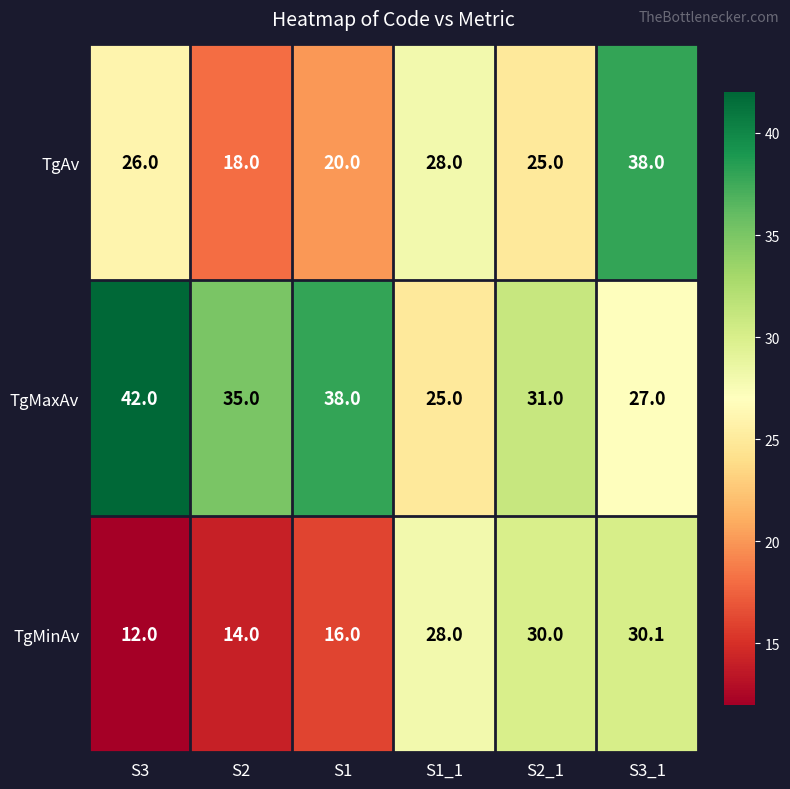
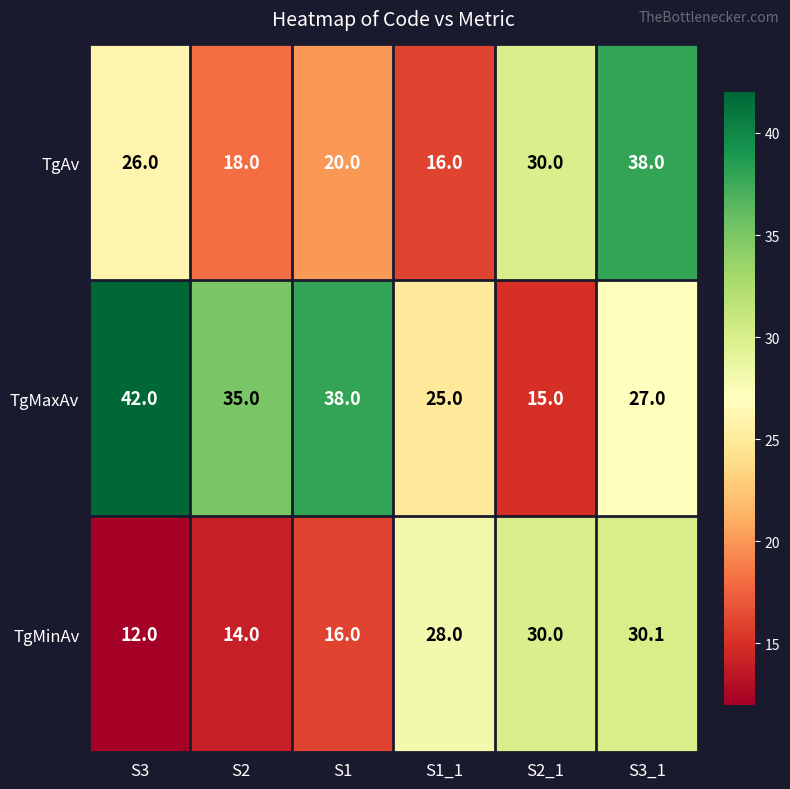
TgAv, S1_1: 28.0 -> 16.0
TgAv, S2_1: 25.0 -> 30.0
TgMaxAv, S2_1: 31.0 -> 15.0
